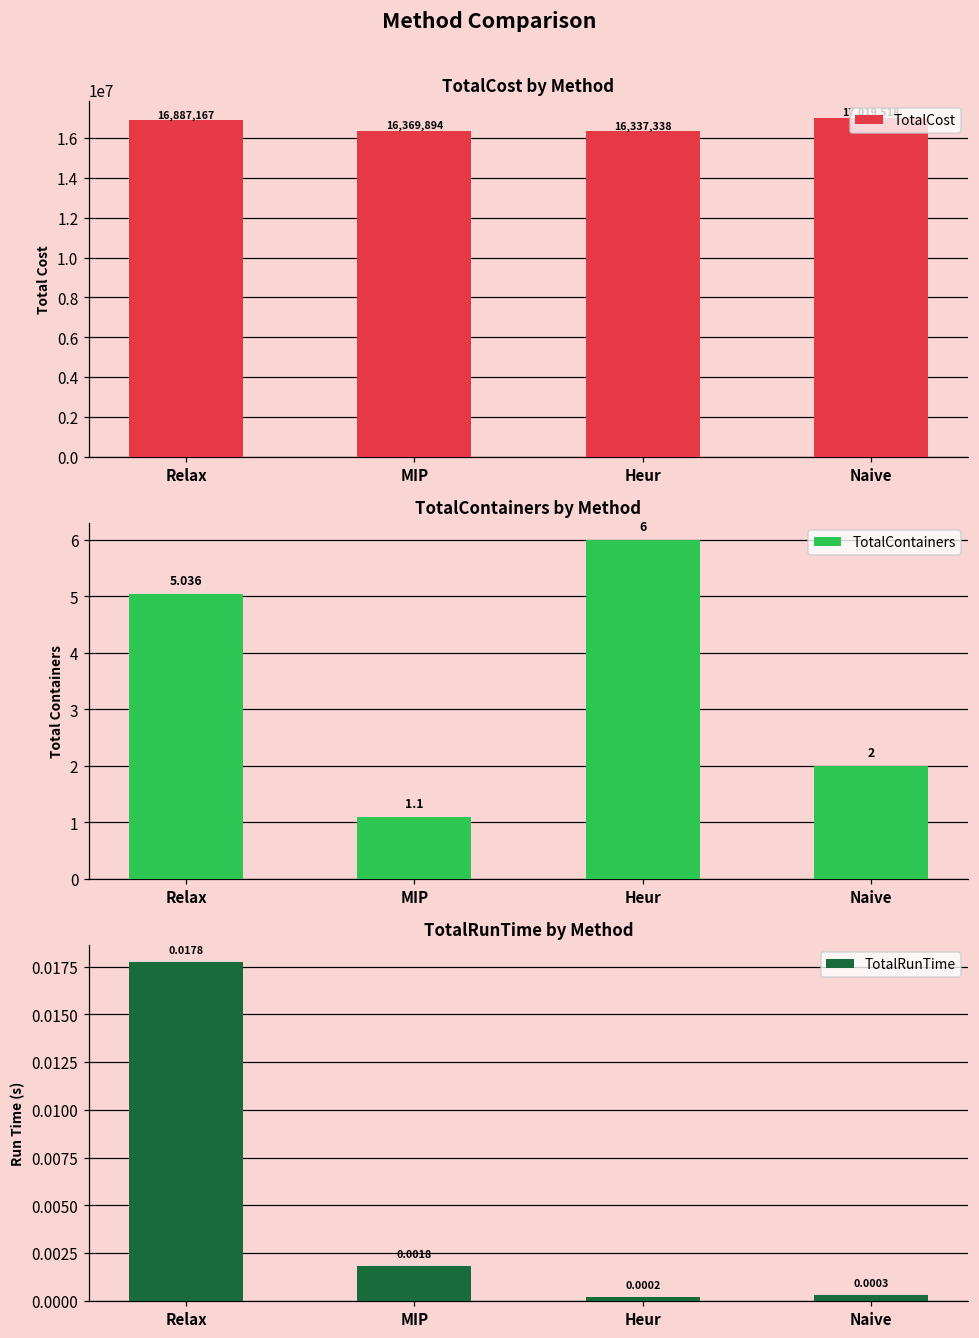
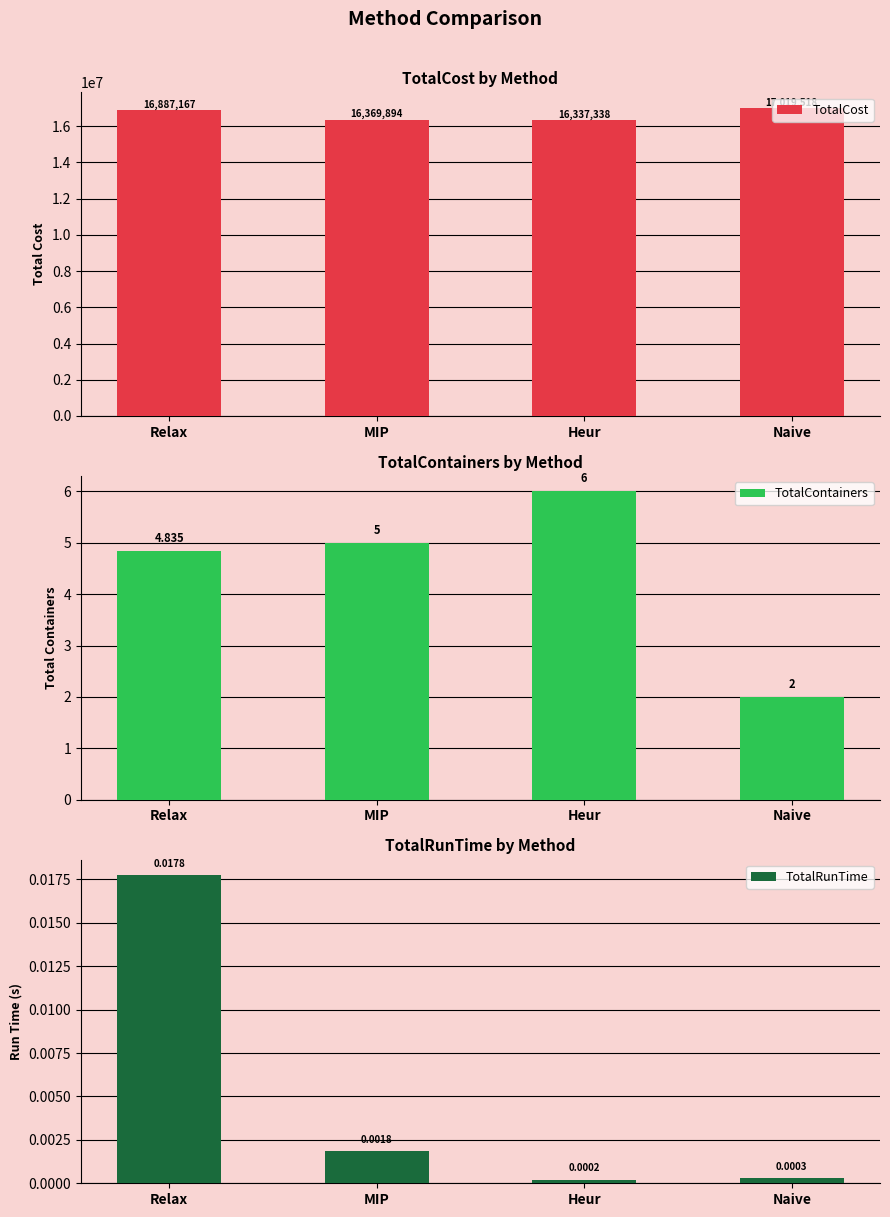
TotalContainers by Method, Relax: 5.036 -> 4.835
TotalContainers by Method, MIP: 1.1 -> 5
